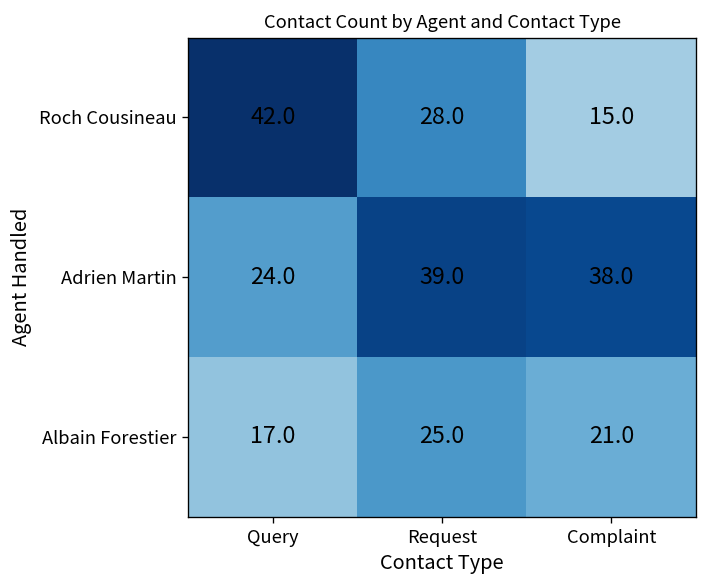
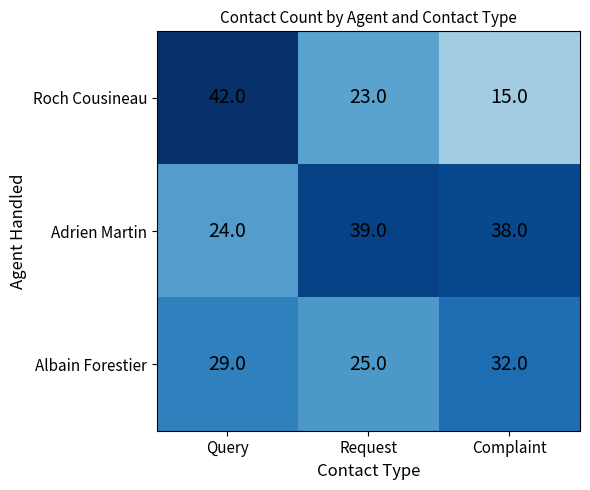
Roch Cousineau, Request: 28.0 -> 23.0
Albain Forestier, Query: 17.0 -> 29.0
Albain Forestier, Complaint: 21.0 -> 32.0
